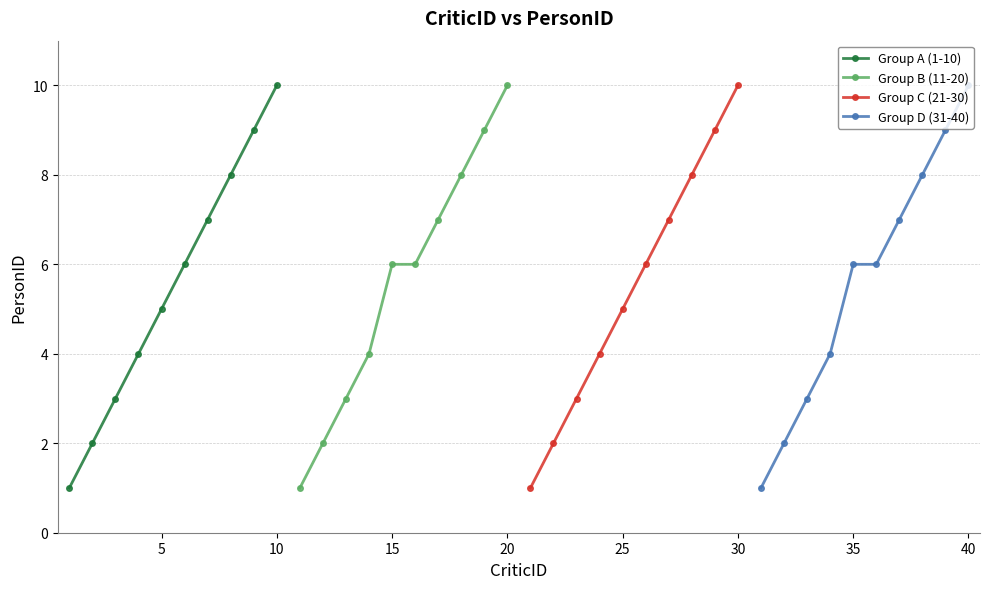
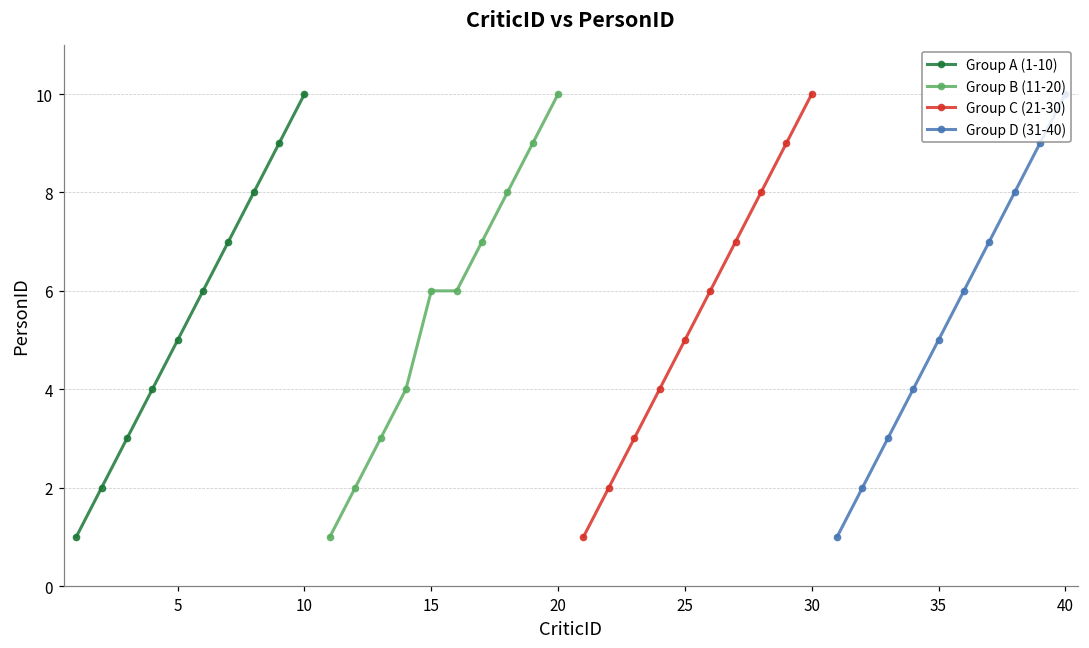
Group D (31-40), 35: 6 -> 5
